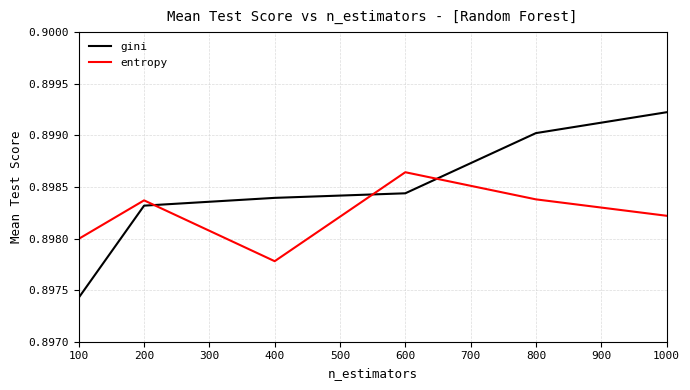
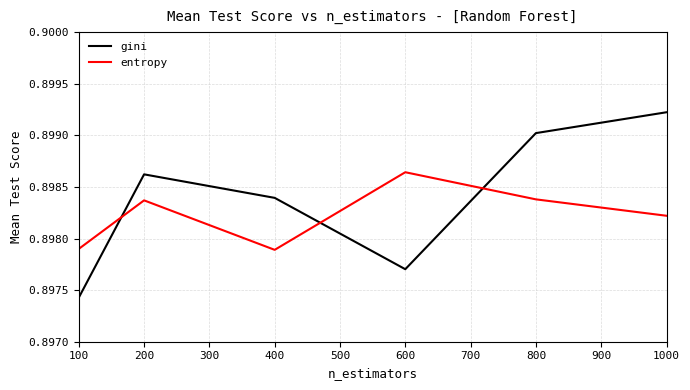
entropy, 100: 0.89800 -> 0.89790
gini, 200: 0.89832 -> 0.89862
entropy, 400: 0.89778 -> 0.89789
gini, 600: 0.89844 -> 0.89770
